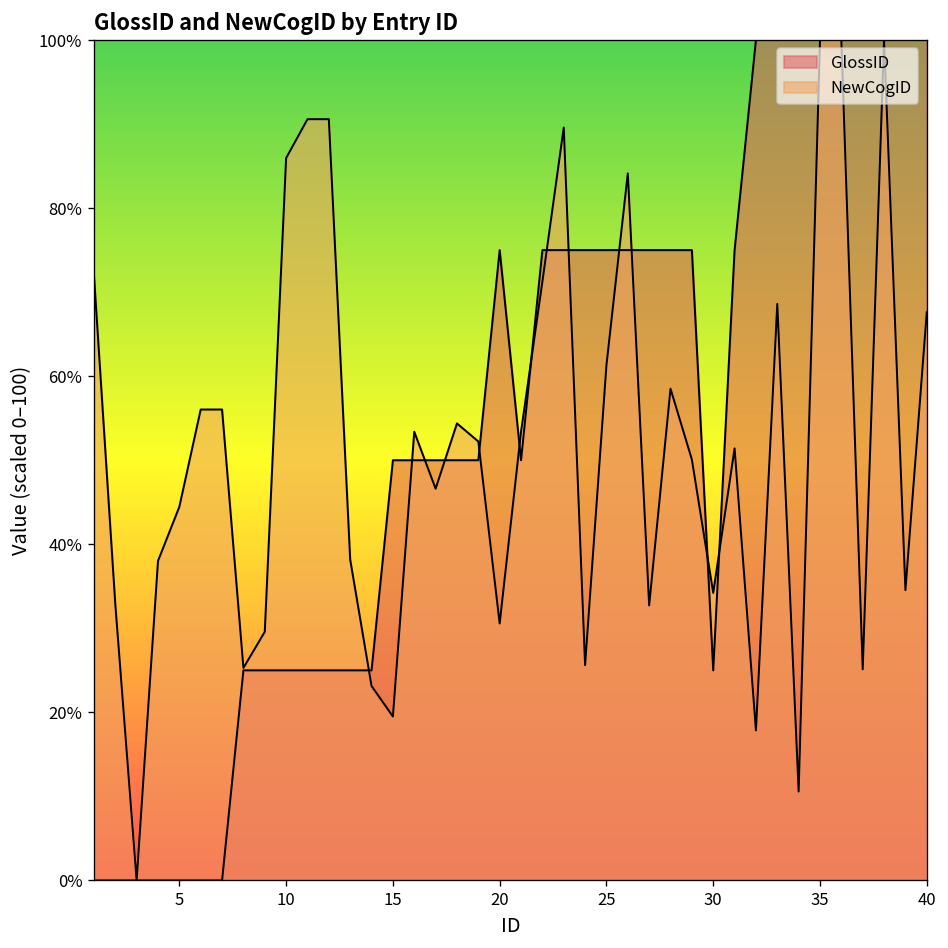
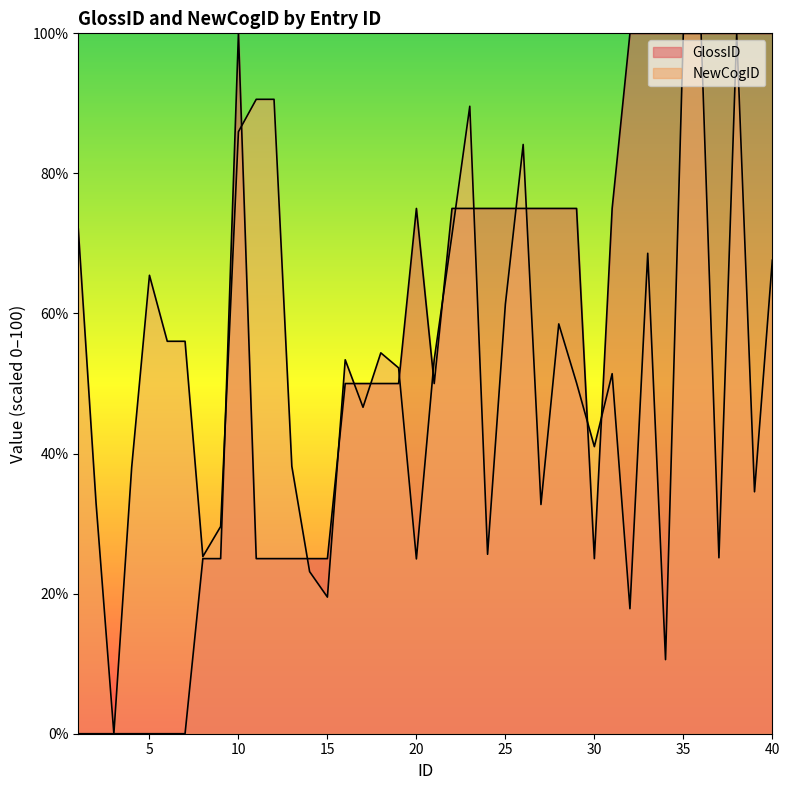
NewCogID, 5: 44% -> 65%
GlossID, 10: 25% -> 100%
GlossID, 15: 50% -> 25%
NewCogID, 20: 31% -> 25%
NewCogID, 30: 34% -> 41%
